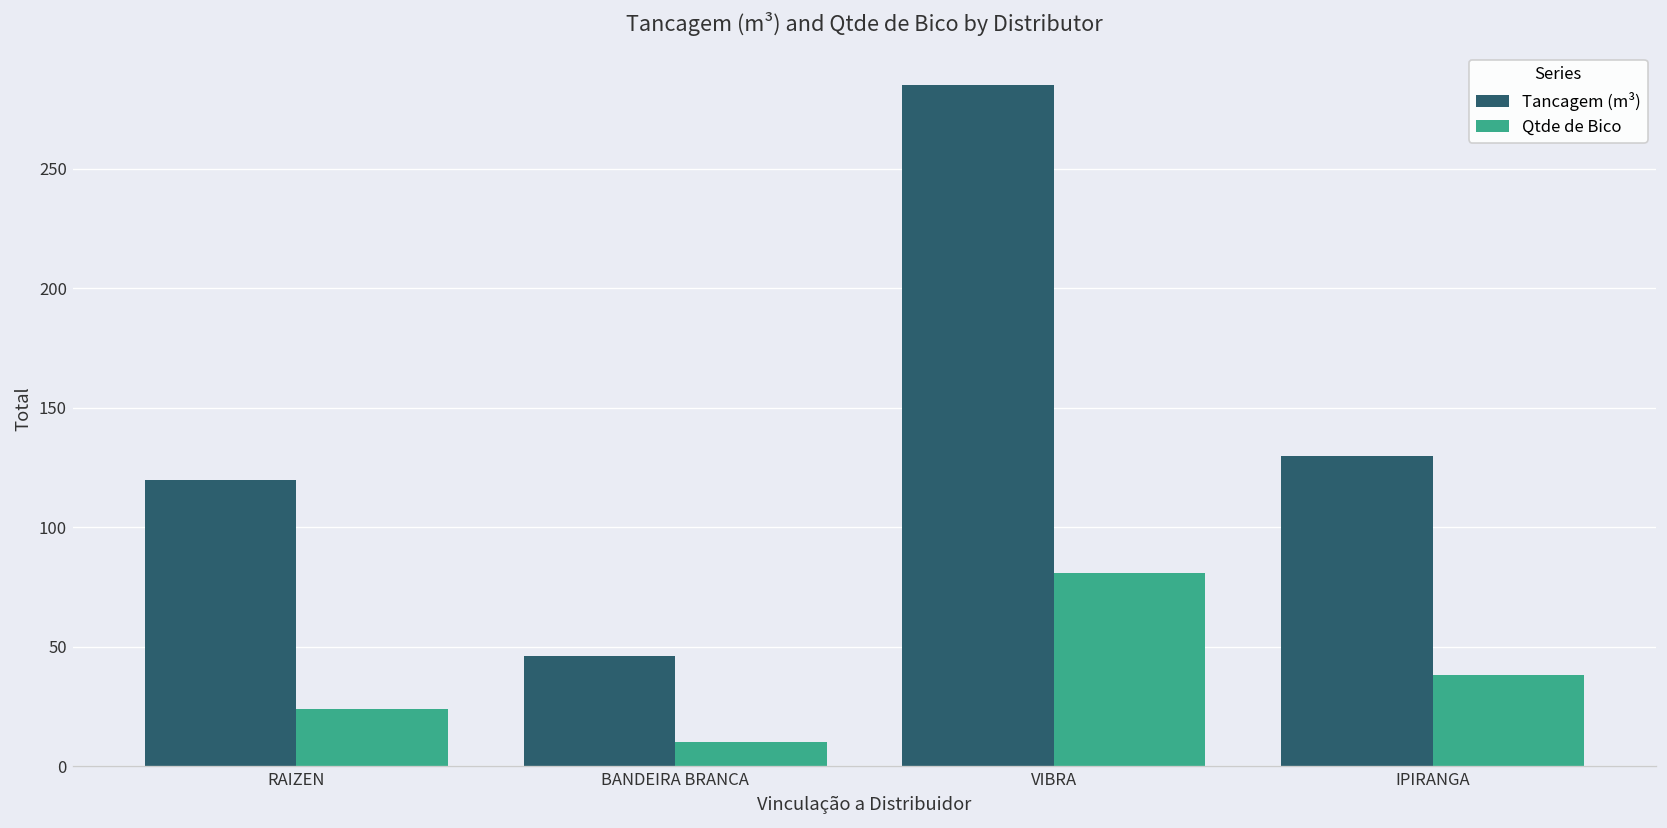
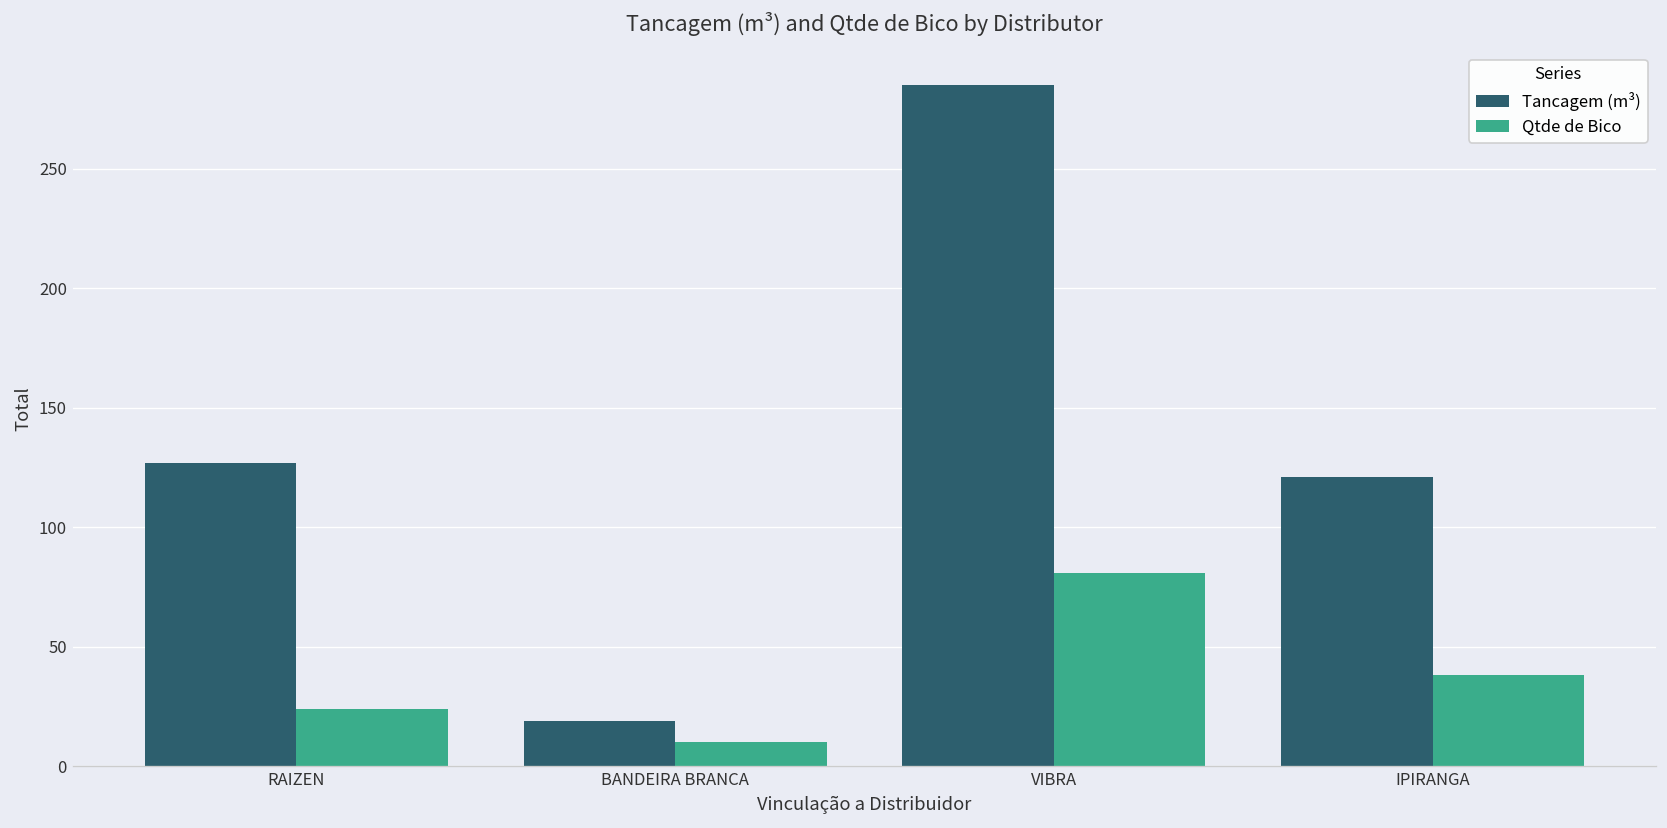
Tancagem (m³), RAIZEN: 120 -> 127
Tancagem (m³), BANDEIRA BRANCA: 46 -> 19
Tancagem (m³), IPIRANGA: 130 -> 121
